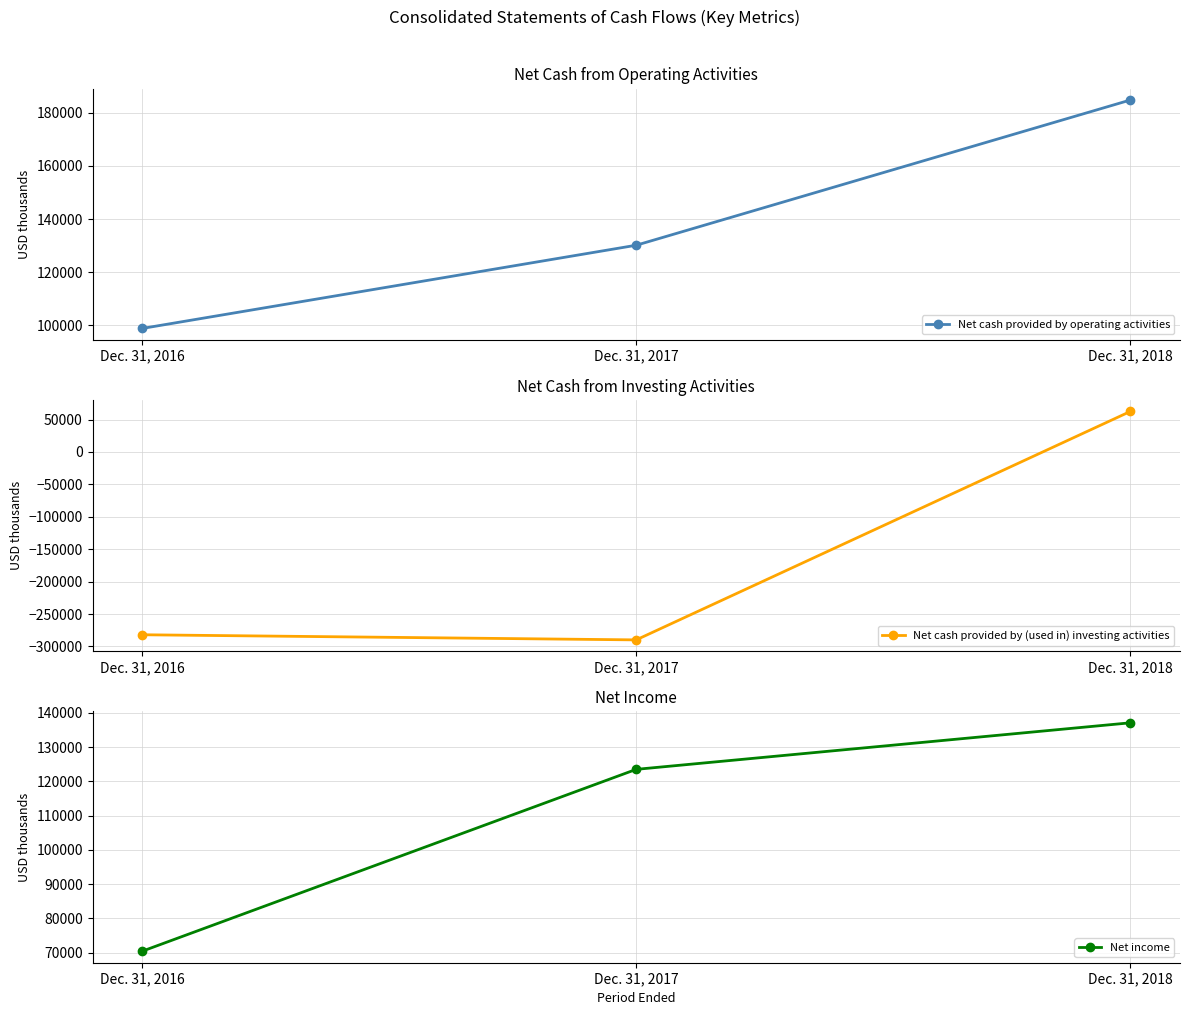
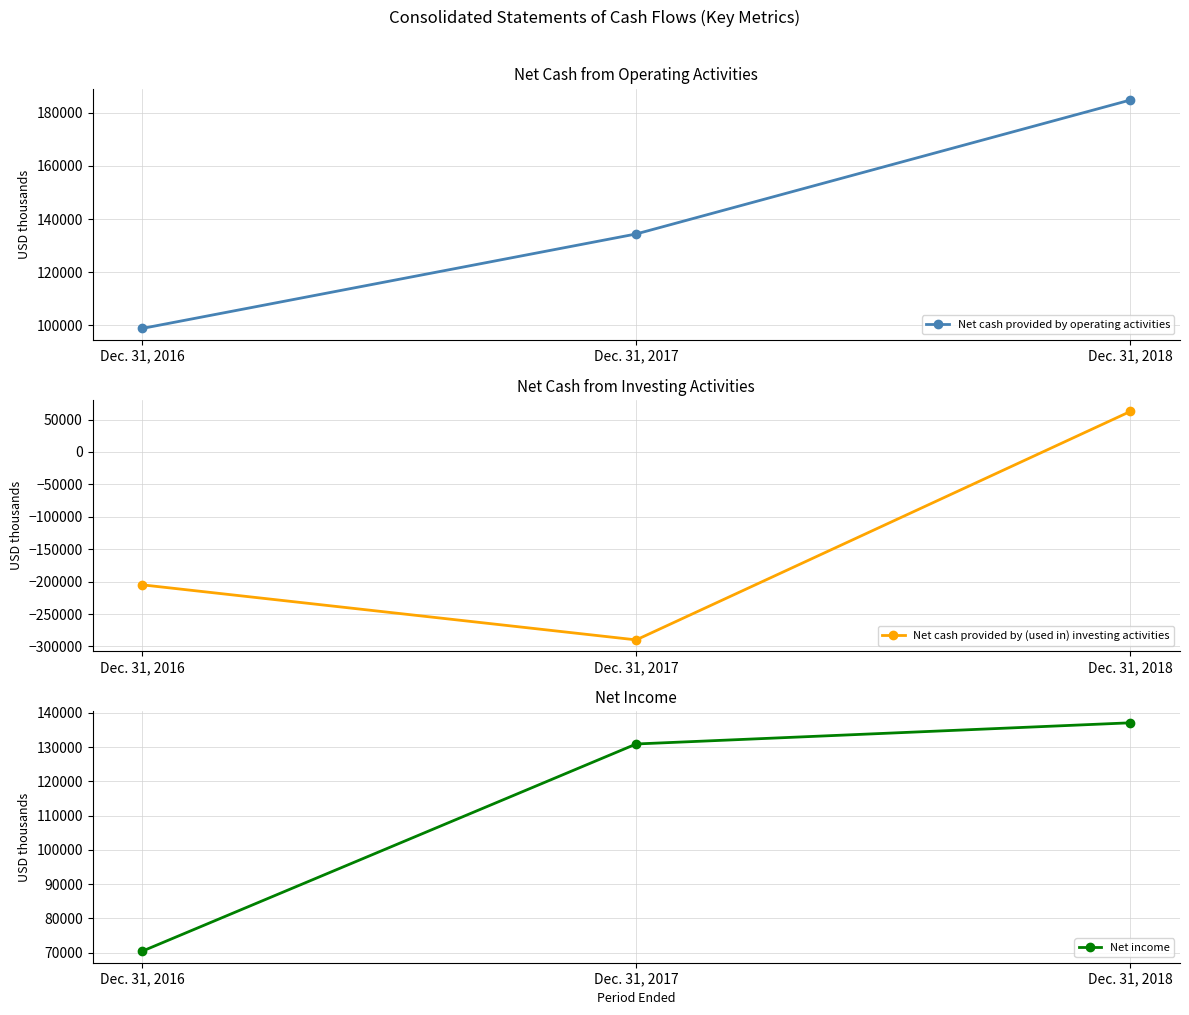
Net Cash from Operating Activities, Dec. 31, 2017: 130000 -> 134000
Net Cash from Investing Activities, Dec. 31, 2016: -280000 -> -200000
Net Income, Dec. 31, 2017: 123000 -> 131000
